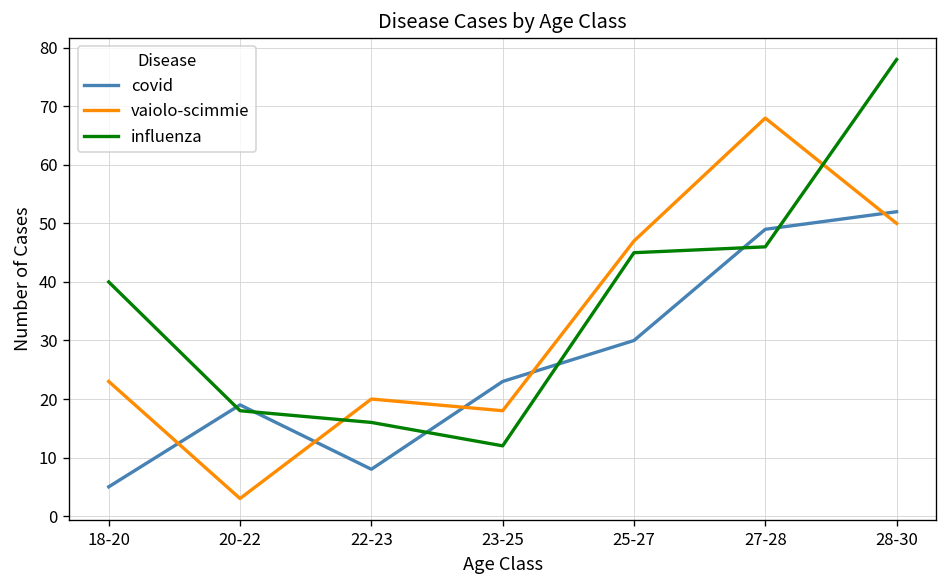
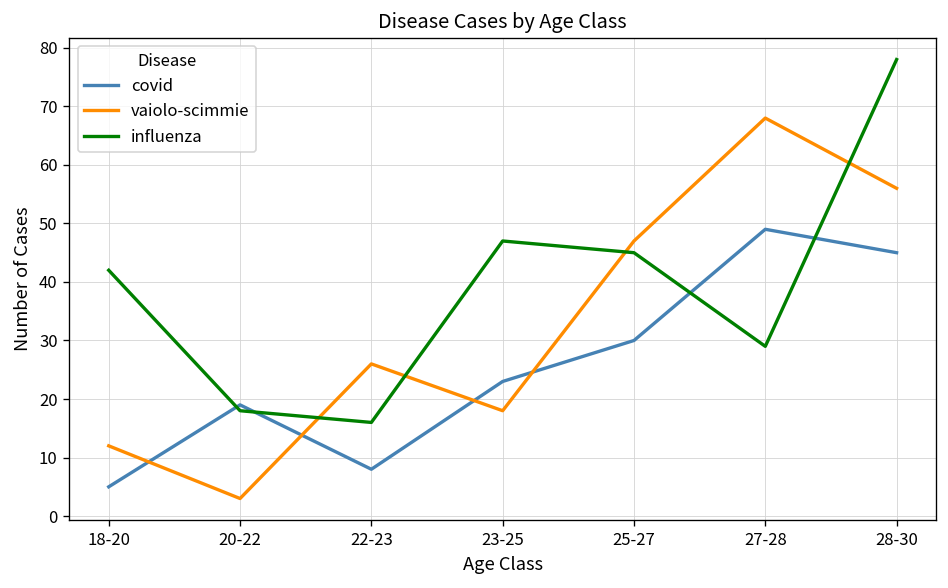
vaiolo-scimmie, 18-20: 23 -> 12
influenza, 18-20: 40 -> 42
vaiolo-scimmie, 22-23: 20 -> 26
influenza, 23-25: 12 -> 47
influenza, 27-28: 46 -> 29
covid, 28-30: 52 -> 45
vaiolo-scimmie, 28-30: 50 -> 56
